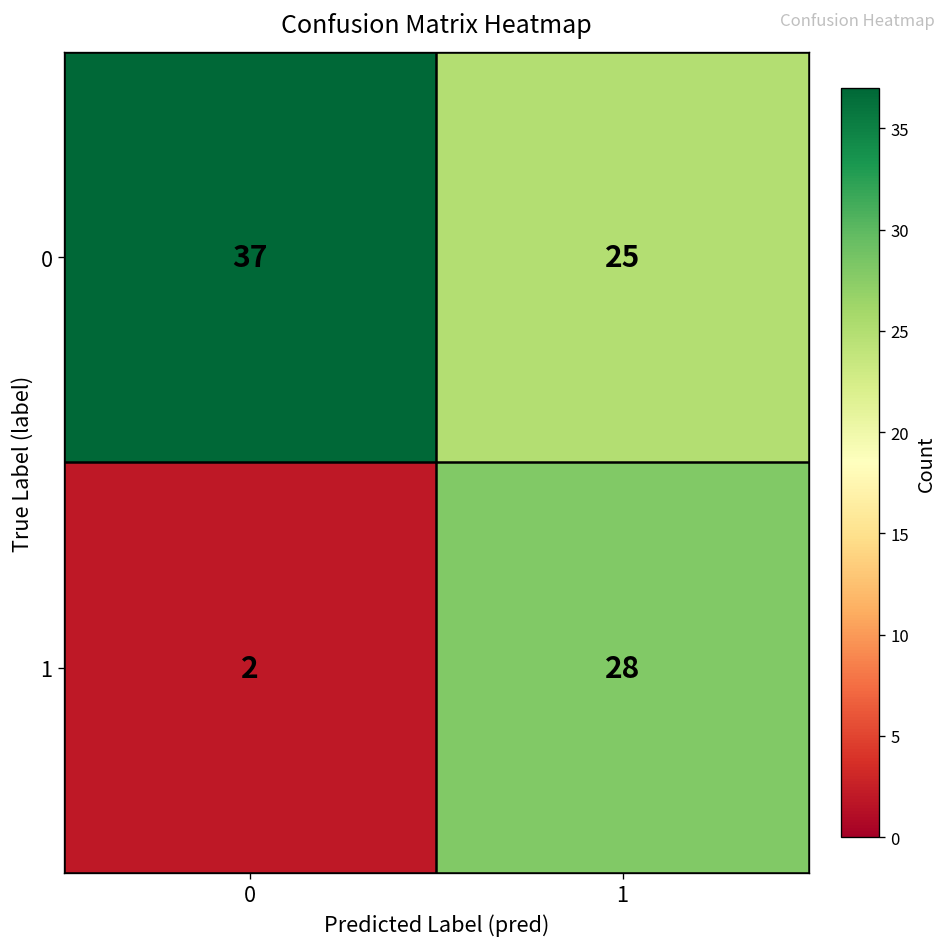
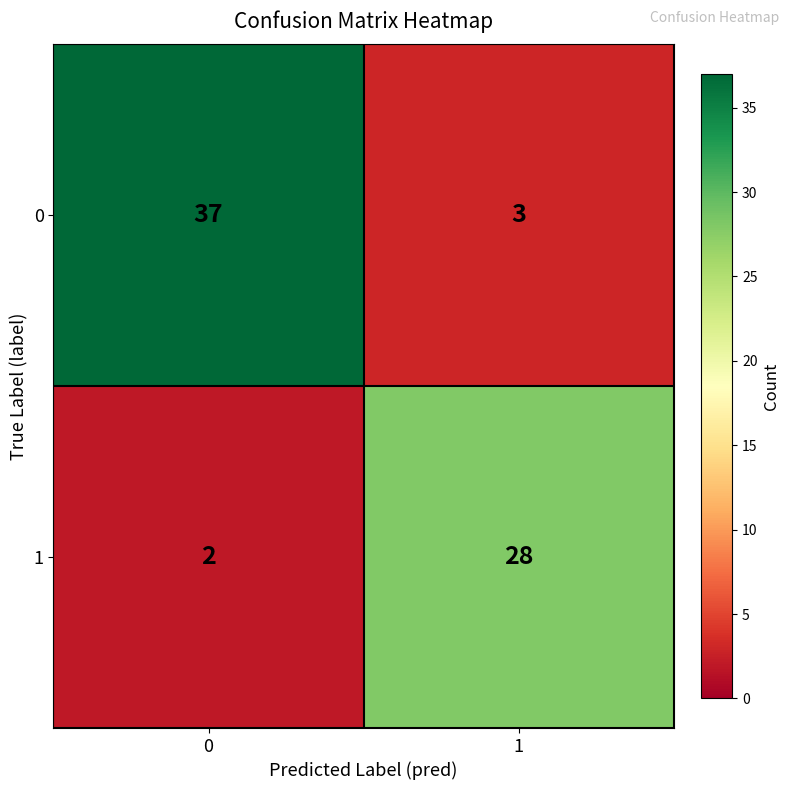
0, 1: 25 -> 3
